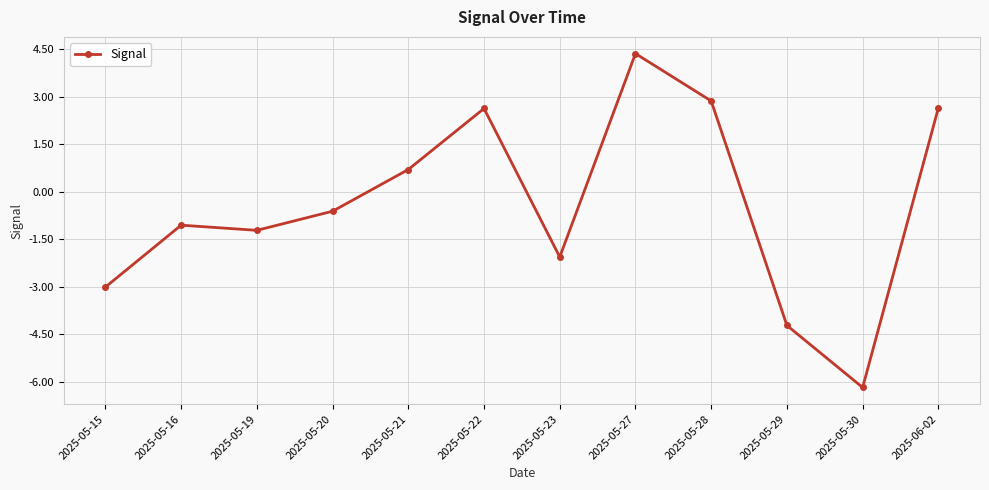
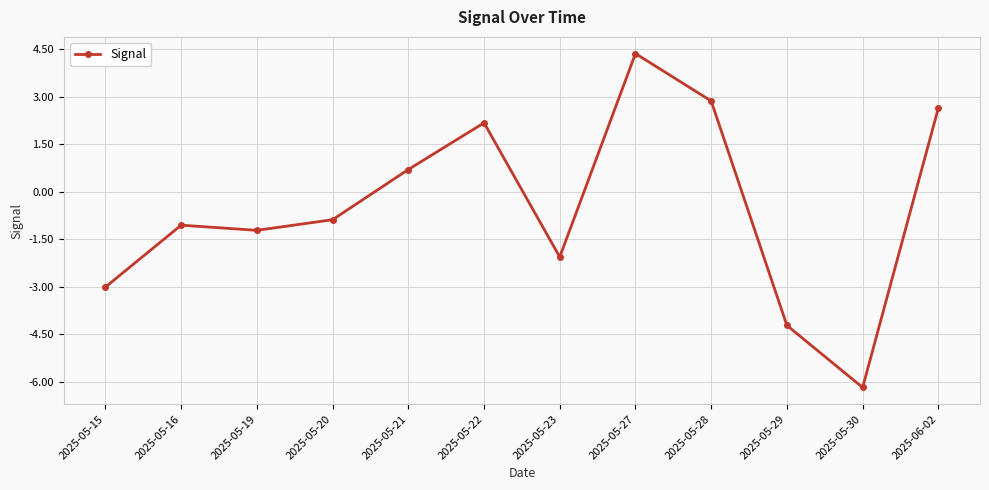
2025-05-20: -0.6 -> -0.9
2025-05-22: 2.6 -> 2.2
